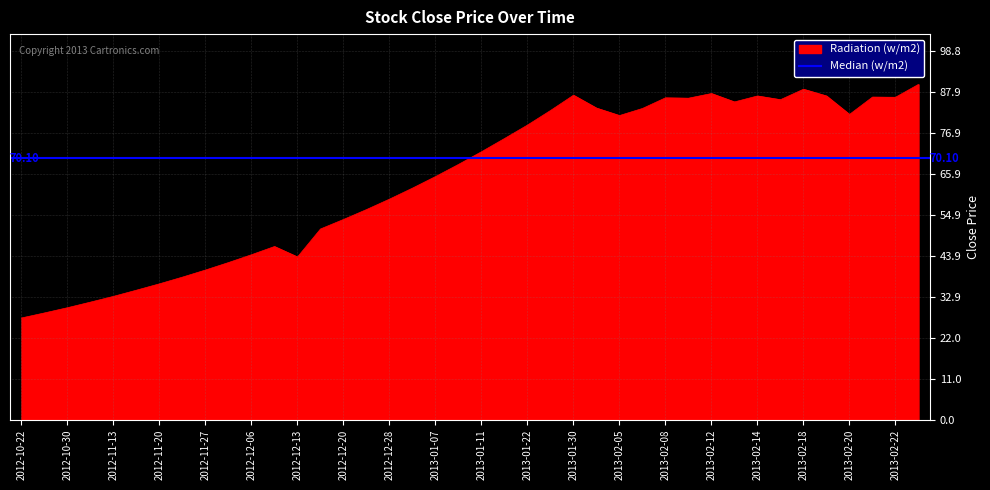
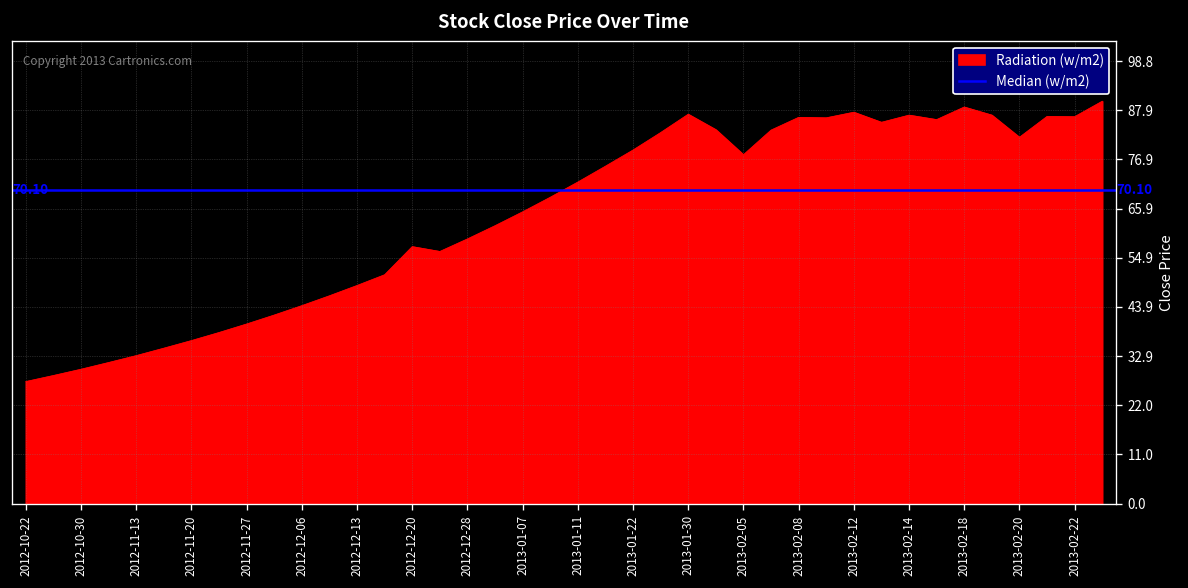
2012-12-13: 44 -> 49
2012-12-20: 54 -> 57
2013-02-05: 82 -> 78
